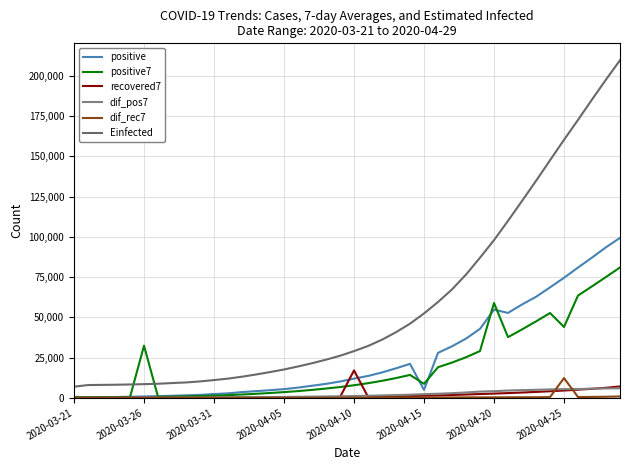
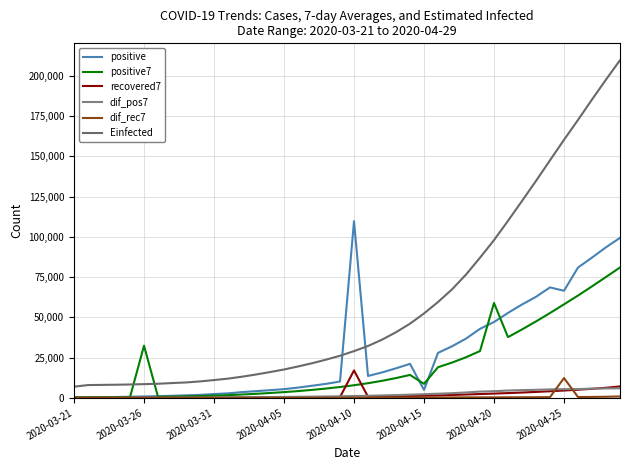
positive, 2020-04-10: 12,000 -> 110,000
positive, 2020-04-20: 55,000 -> 47,000
positive, 2020-04-25: 75,000 -> 67,000
positive7, 2020-04-25: 44,000 -> 58,000
